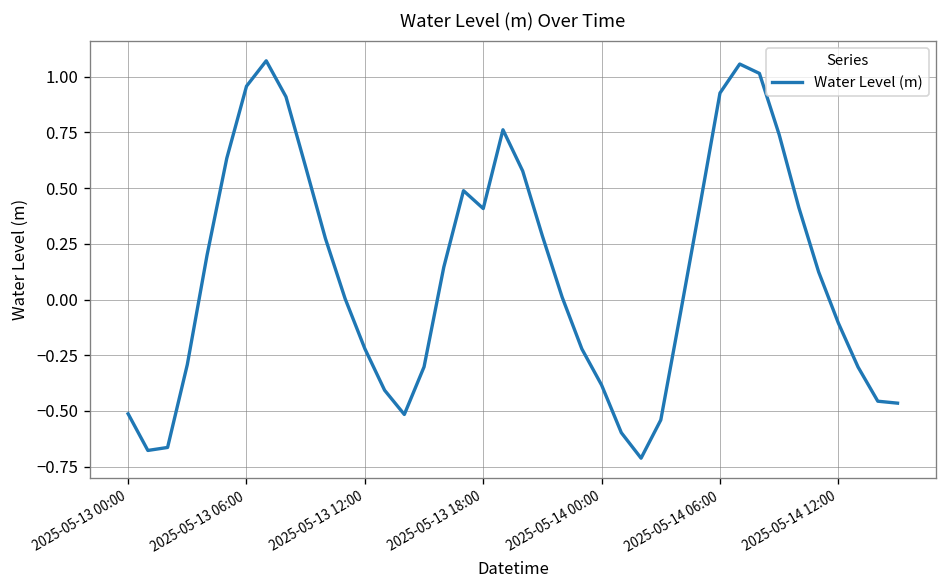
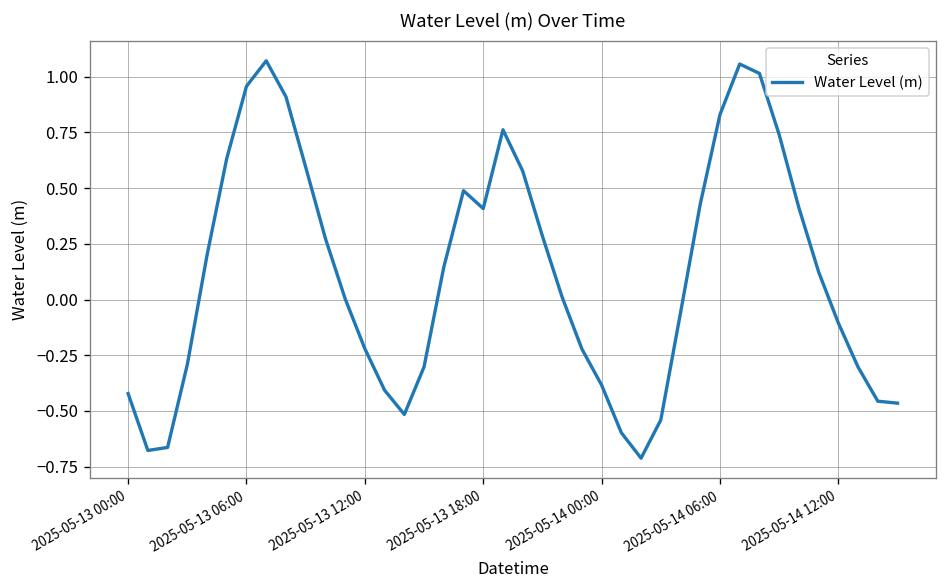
2025-05-13 00:00: -0.51 -> -0.42
2025-05-14 06:00: 0.93 -> 0.83
